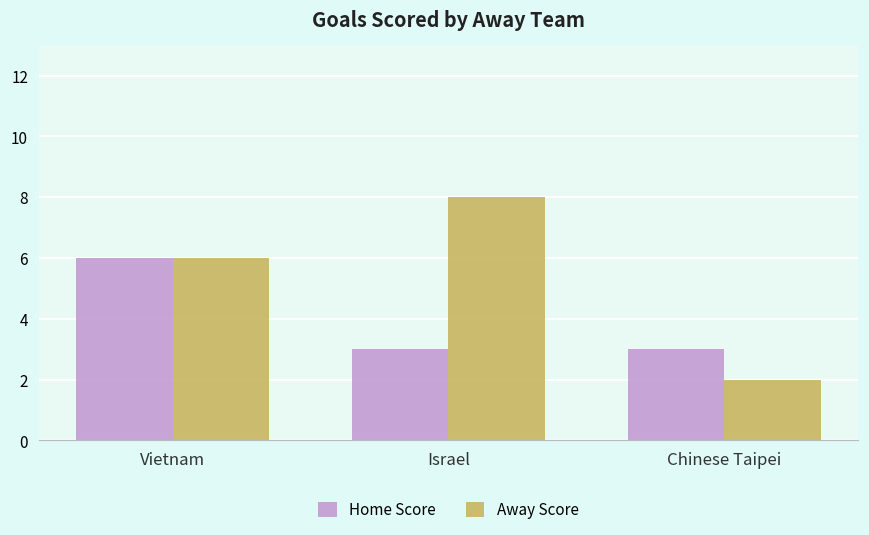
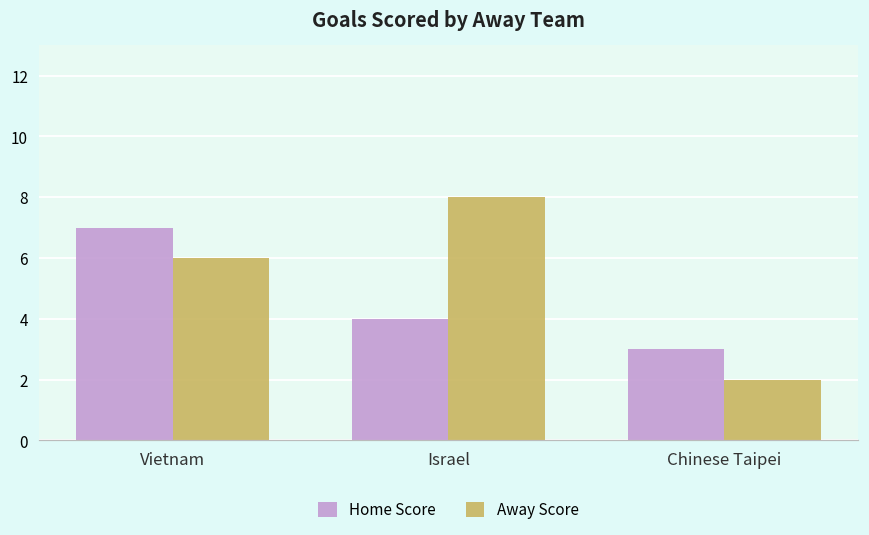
Home Score, Vietnam: 6 -> 7
Home Score, Israel: 3 -> 4
